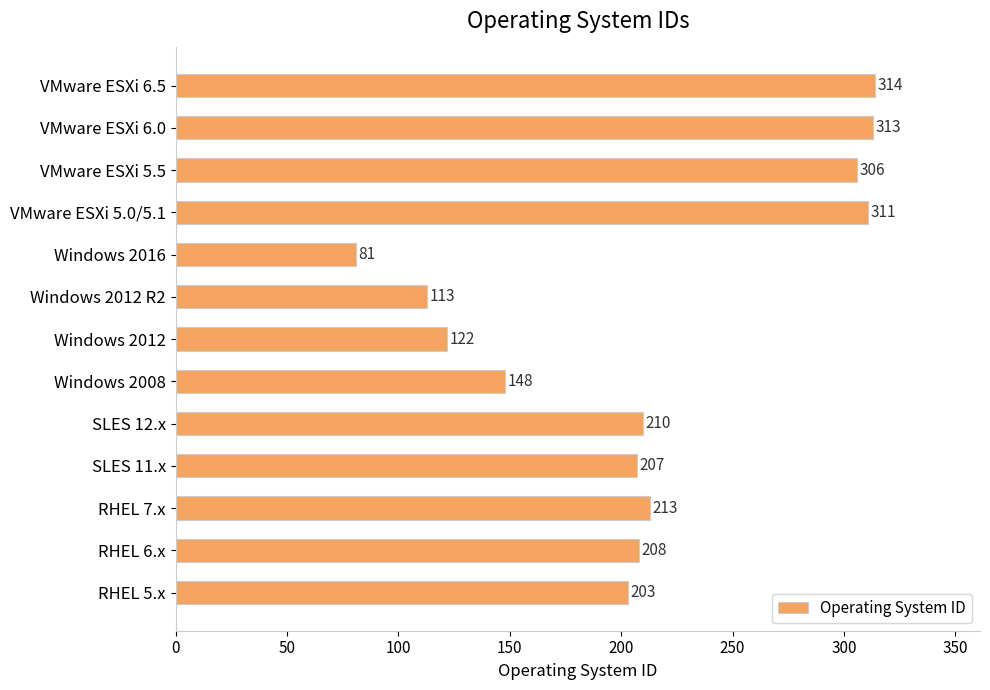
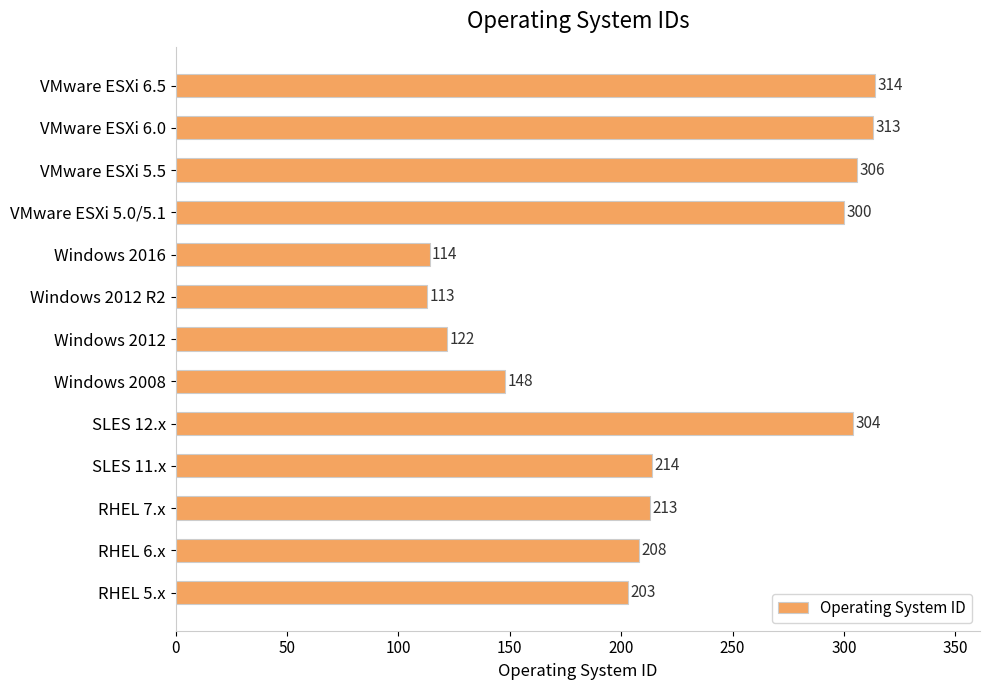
VMware ESXi 5.0/5.1: 311 -> 300
Windows 2016: 81 -> 114
SLES 12.x: 210 -> 304
SLES 11.x: 207 -> 214
